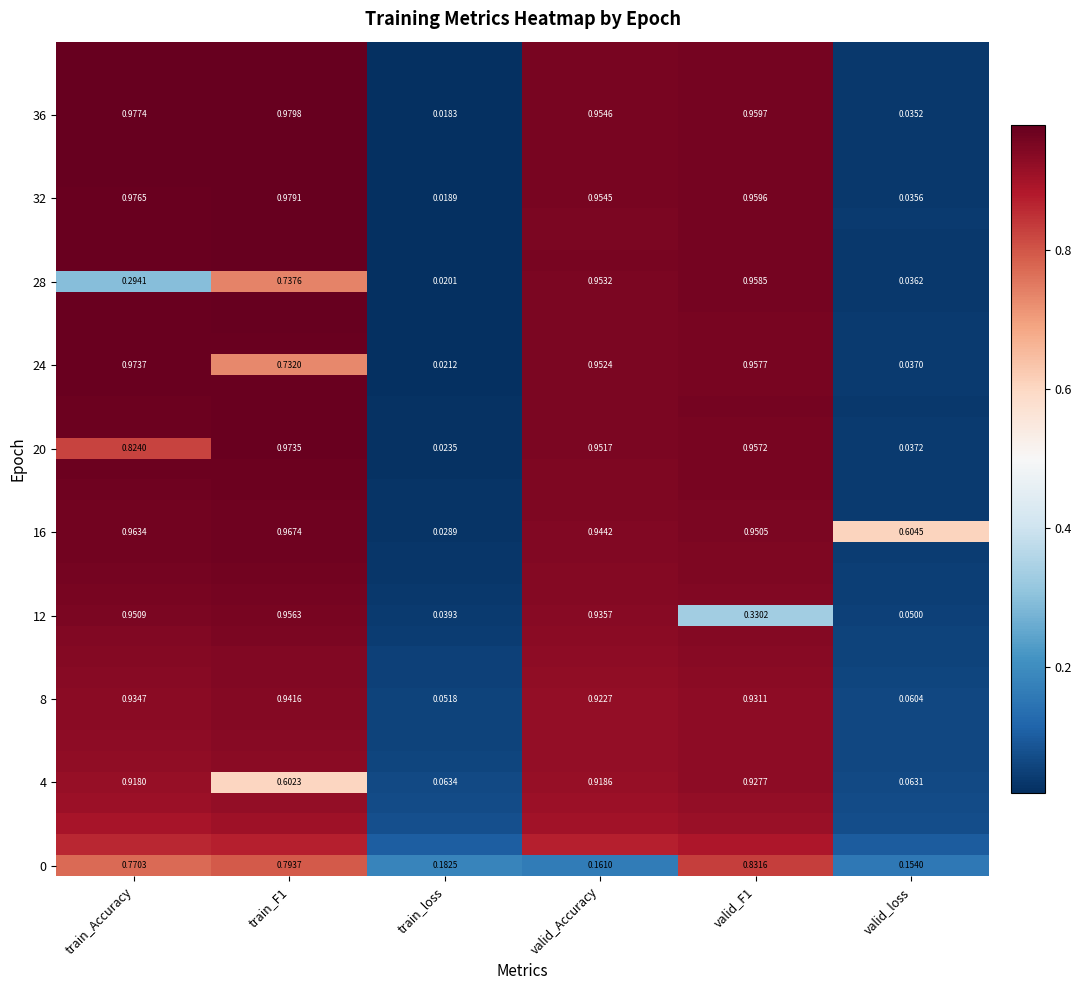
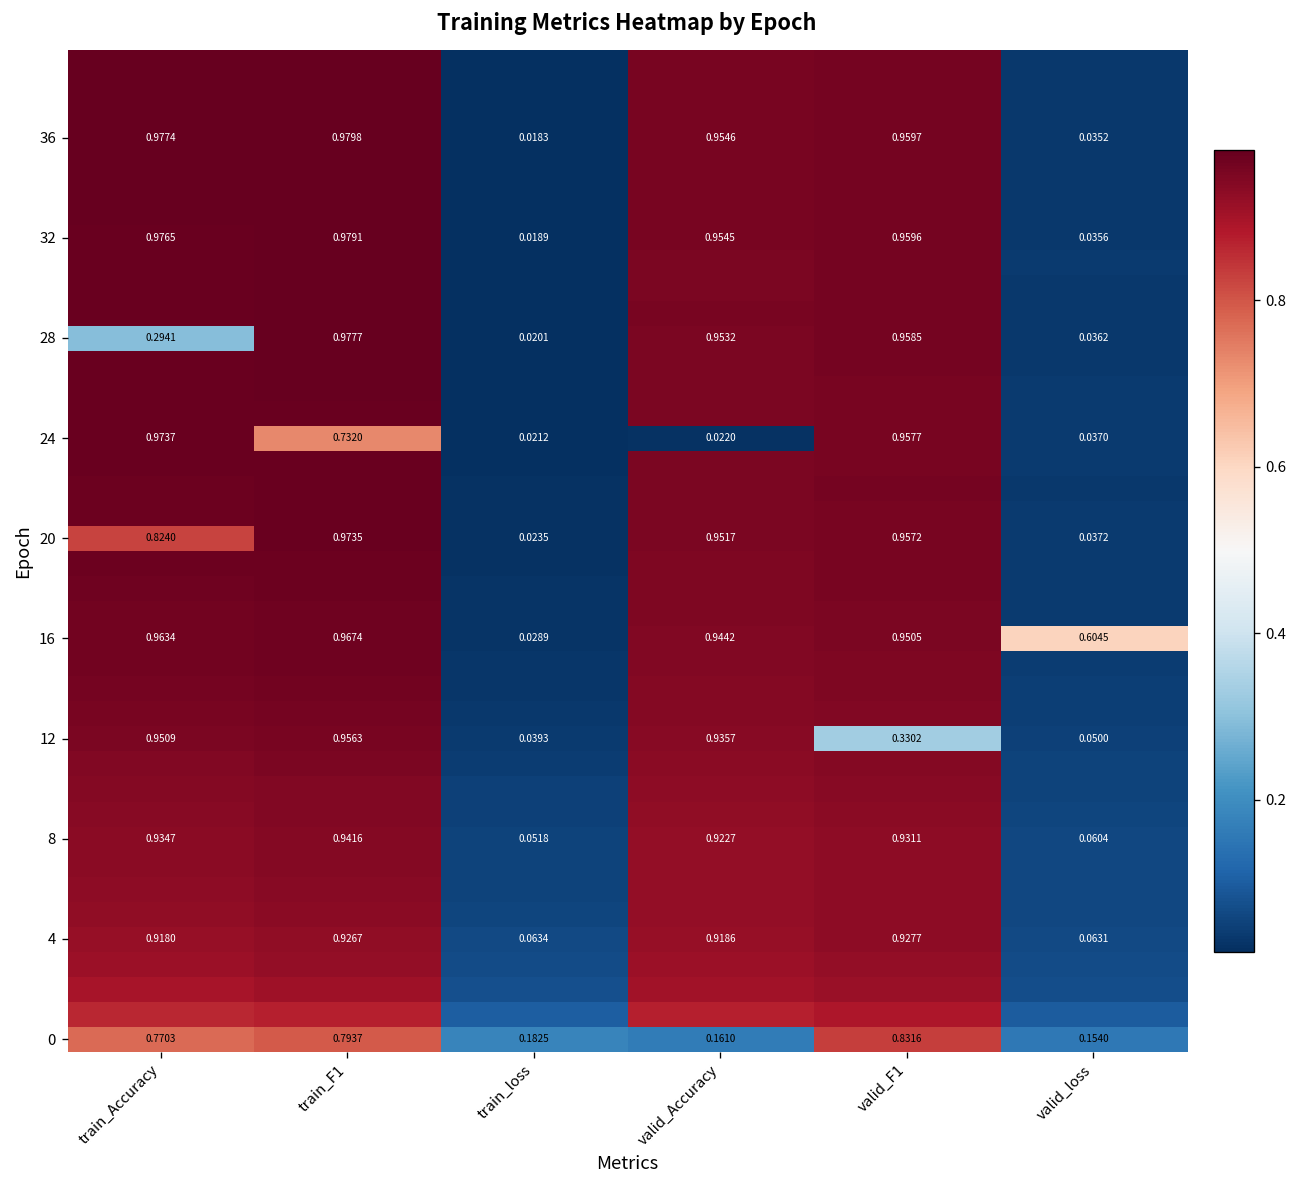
28, train_F1: 0.7376 -> 0.9777
24, valid_Accuracy: 0.9524 -> 0.0220
4, train_F1: 0.6023 -> 0.9267
